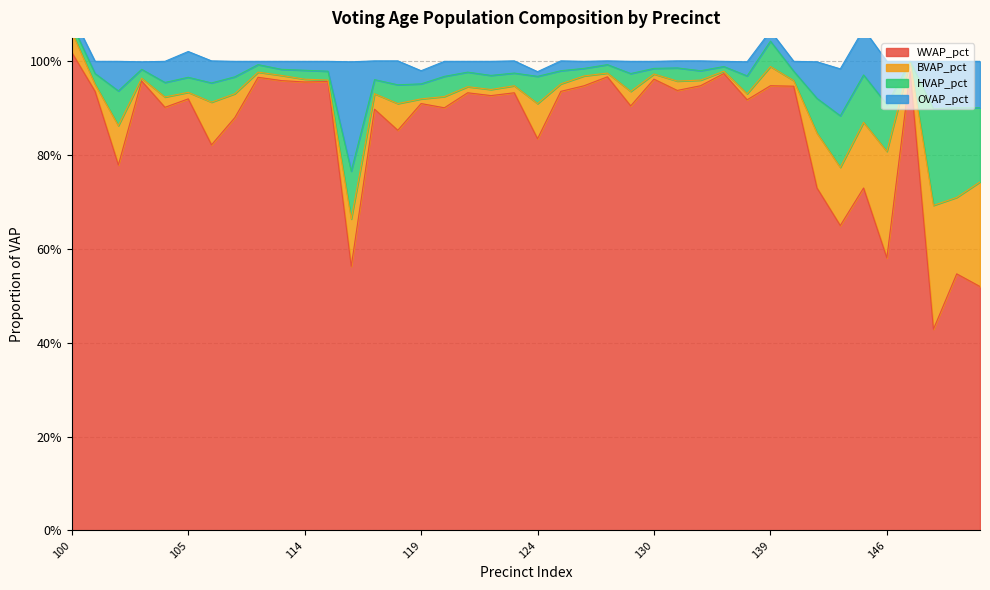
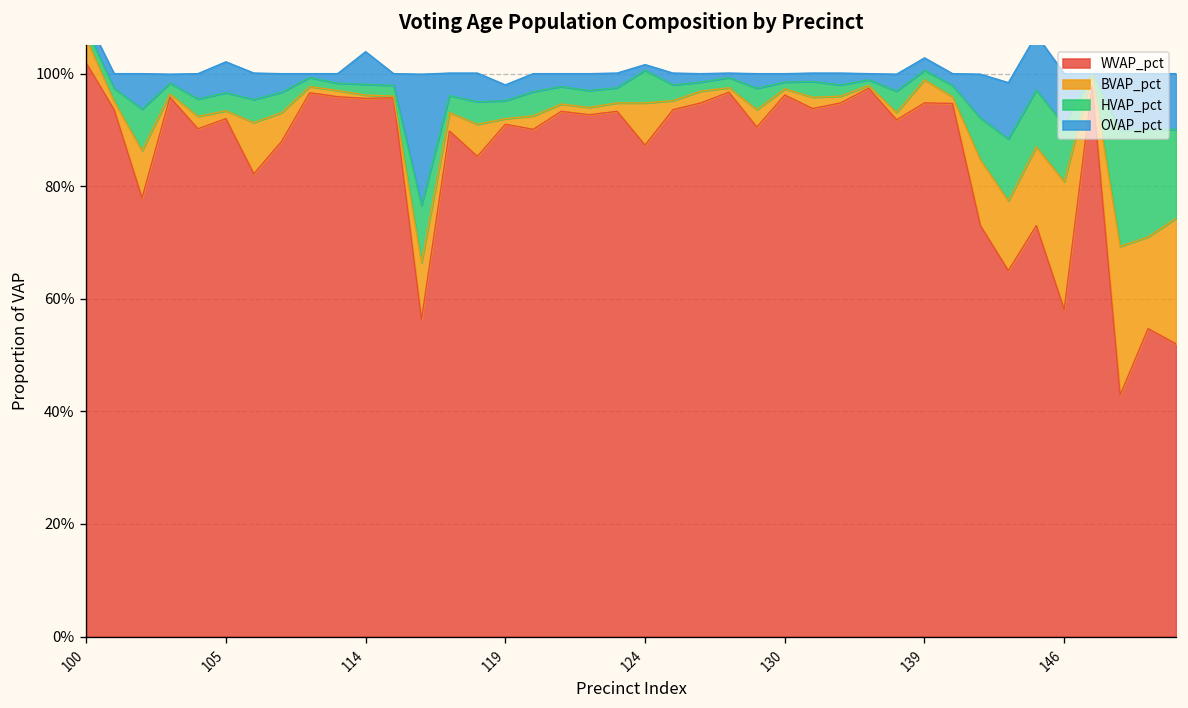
OVAP_pct, 114: 2% -> 6%
WVAP_pct, 124: 84% -> 87%
HVAP_pct, 139: 5% -> 2%
